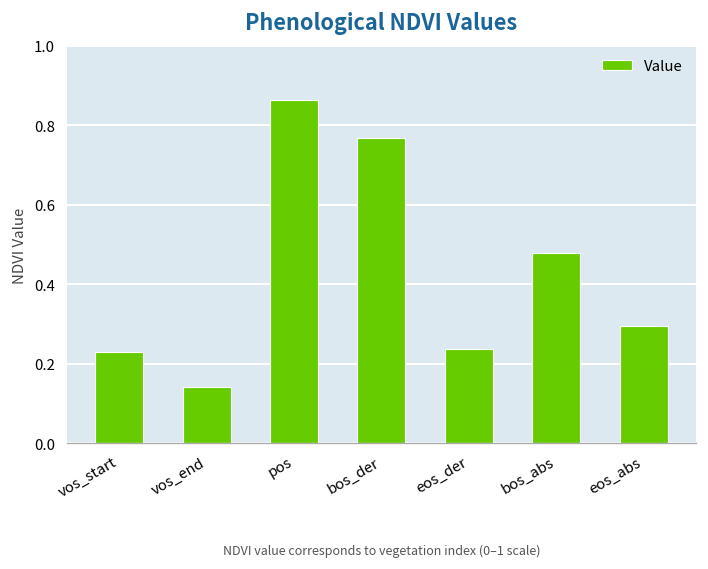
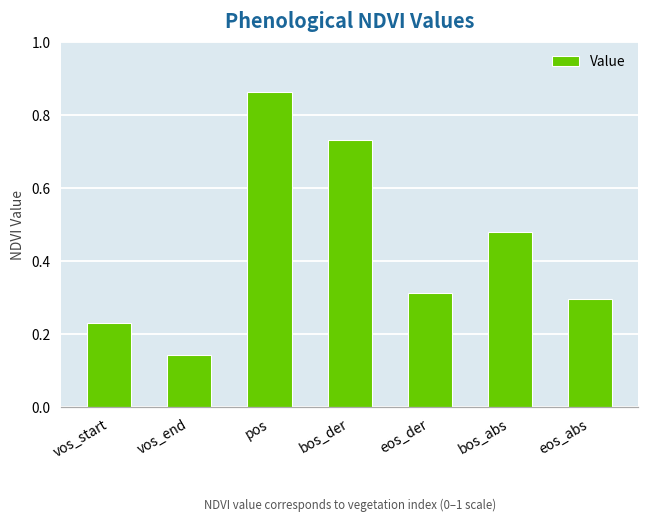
bos_der: 0.77 -> 0.73
eos_der: 0.24 -> 0.31
